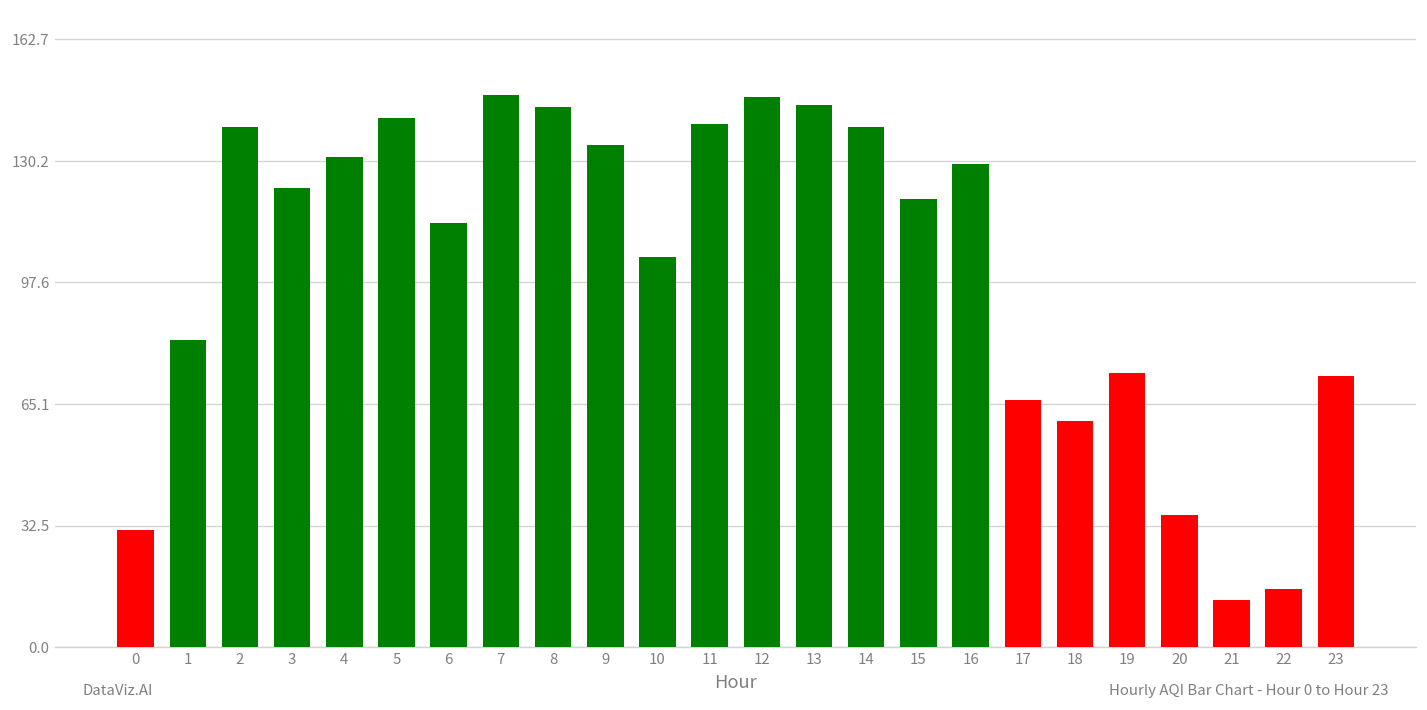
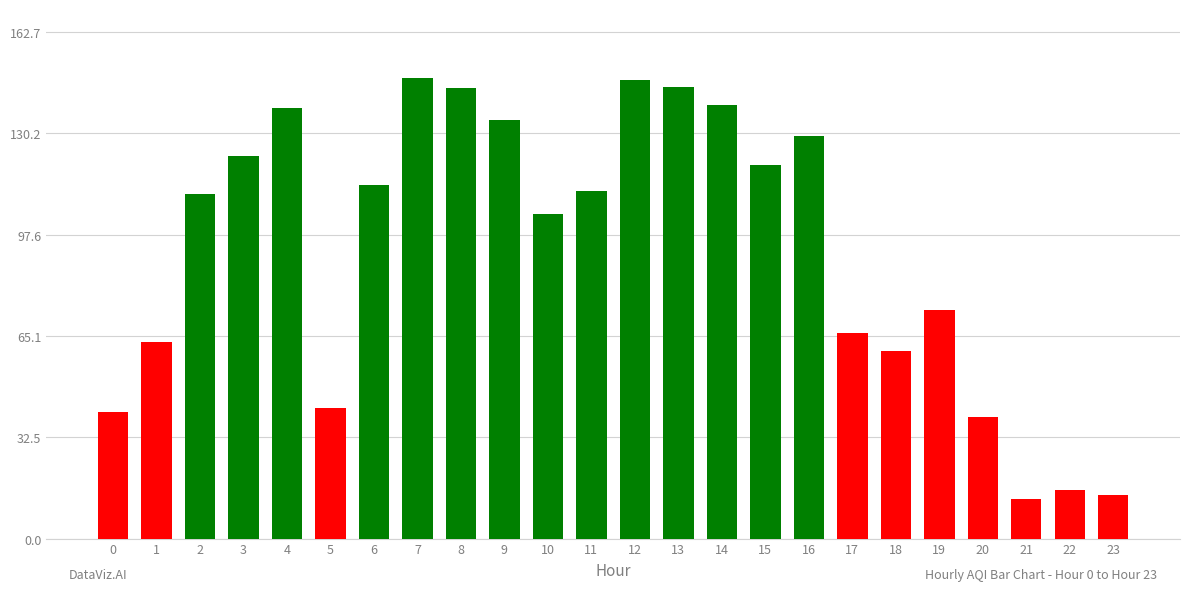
0: 31 -> 41
1: 82 -> 63
2: 139 -> 111
4: 131 -> 138
5: 142 -> 42
11: 140 -> 112
20: 35 -> 39
23: 73 -> 14
